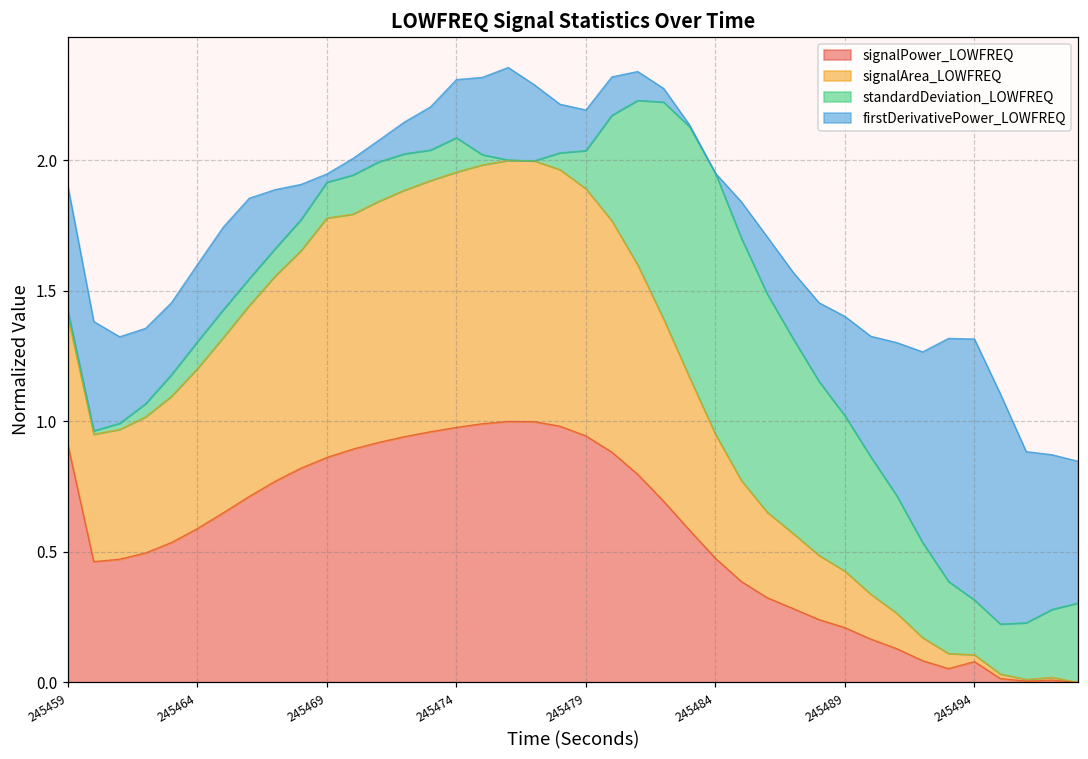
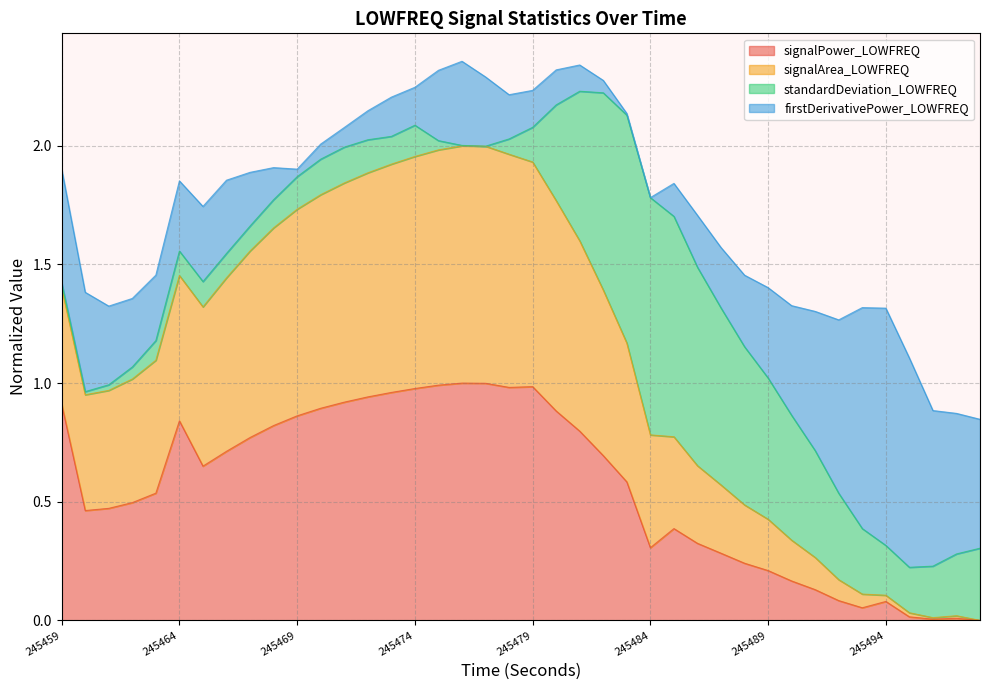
signalPower_LOWFREQ, 245464: 0.59 -> 0.84
signalArea_LOWFREQ, 245469: 0.92 -> 0.87
firstDerivativePower_LOWFREQ, 245474: 0.22 -> 0.16
signalPower_LOWFREQ, 245479: 0.94 -> 0.99
signalPower_LOWFREQ, 245484: 0.48 -> 0.31
